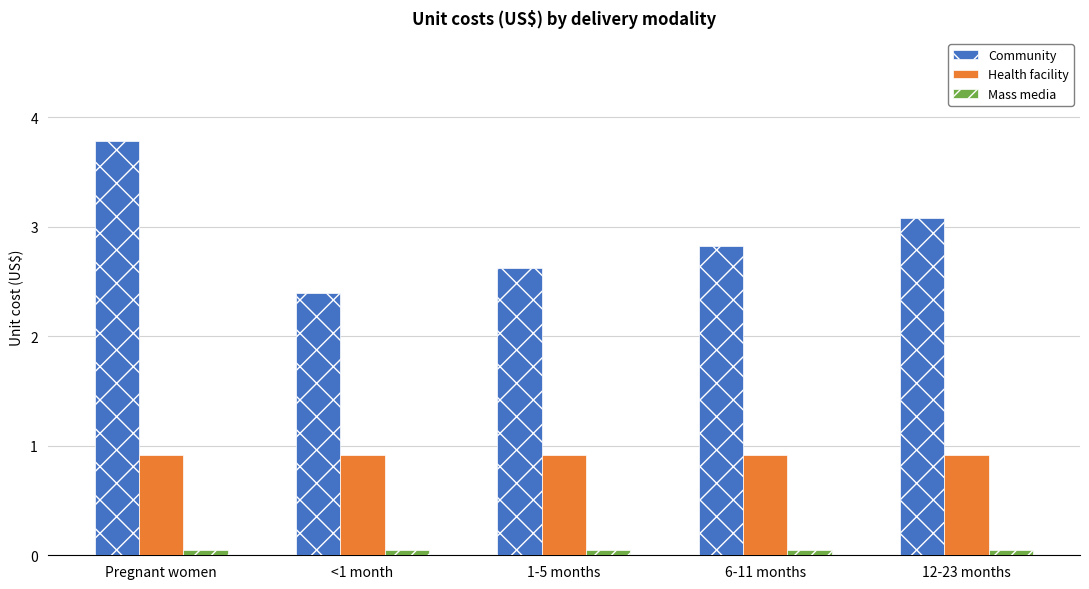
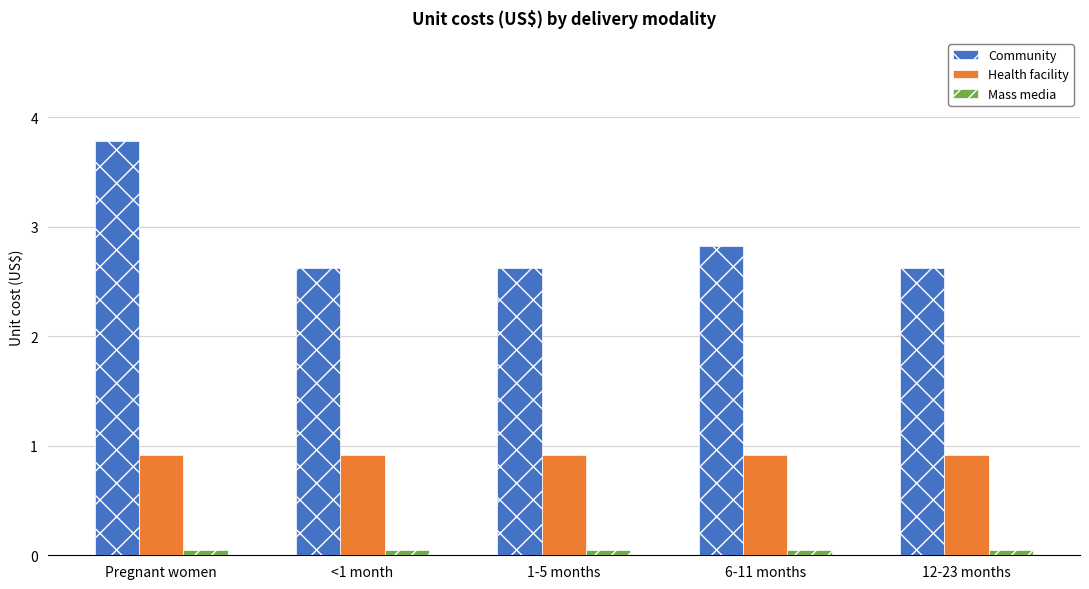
Community, <1 month: 2.40 -> 2.62
Community, 12-23 months: 3.08 -> 2.62
